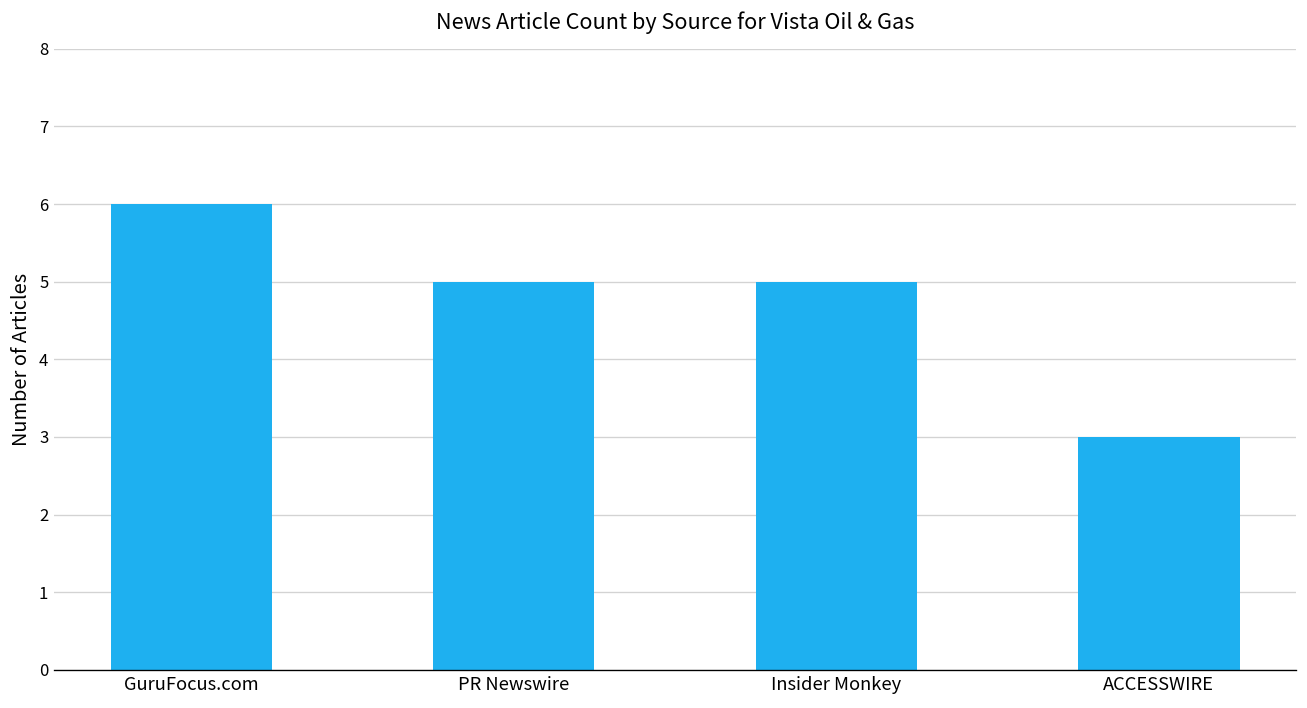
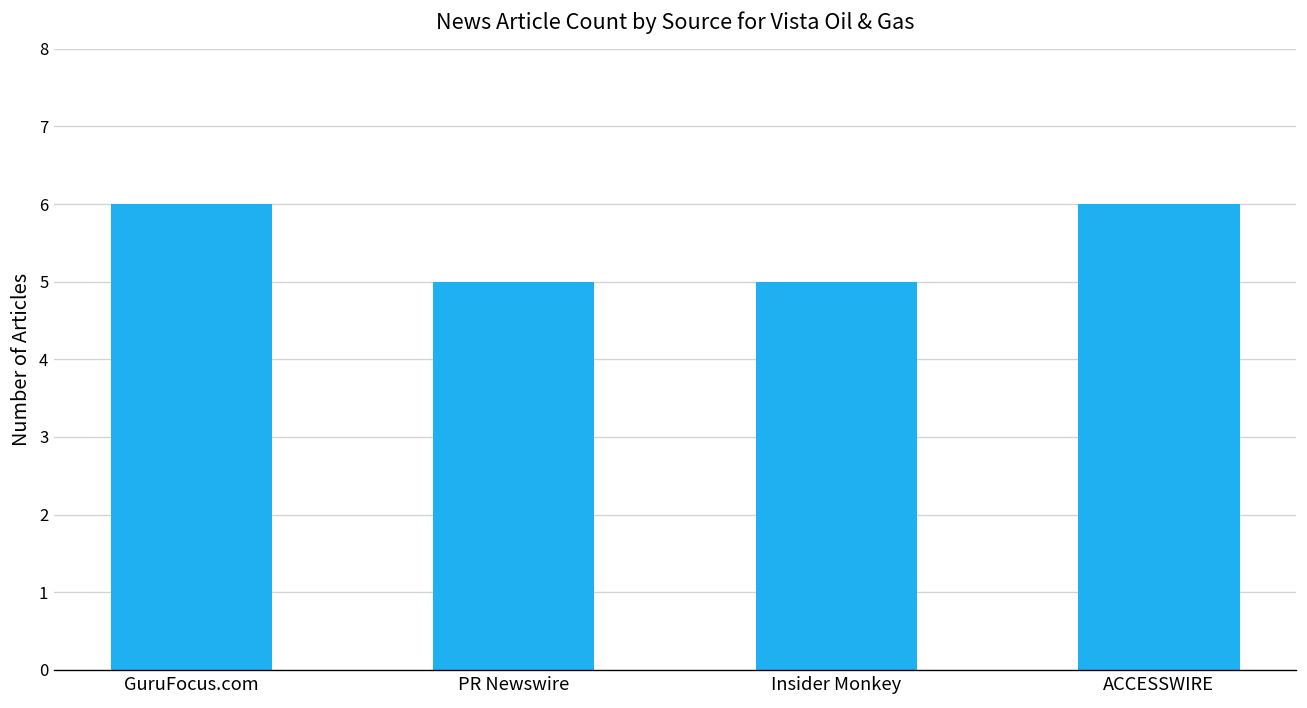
ACCESSWIRE: 3 -> 6
